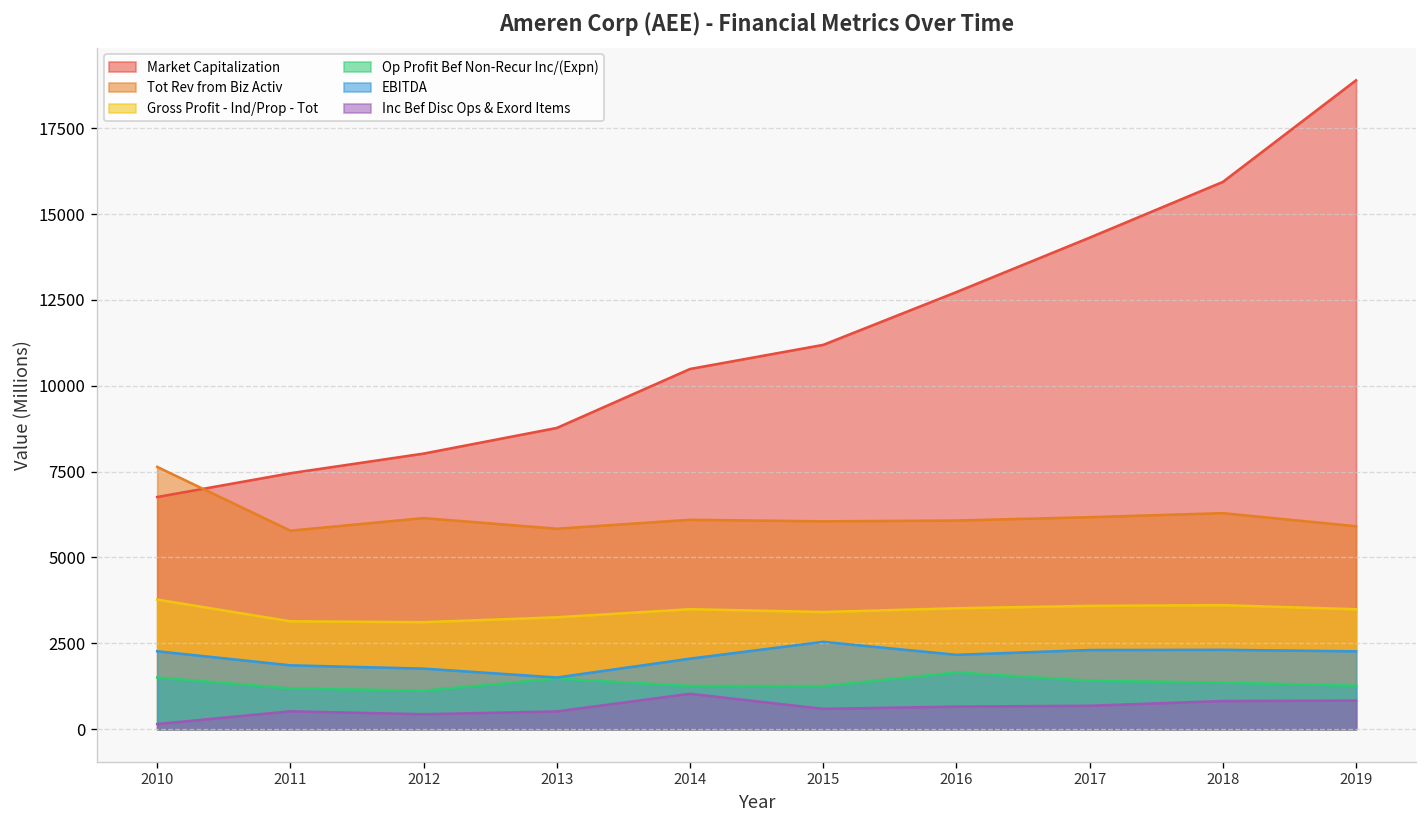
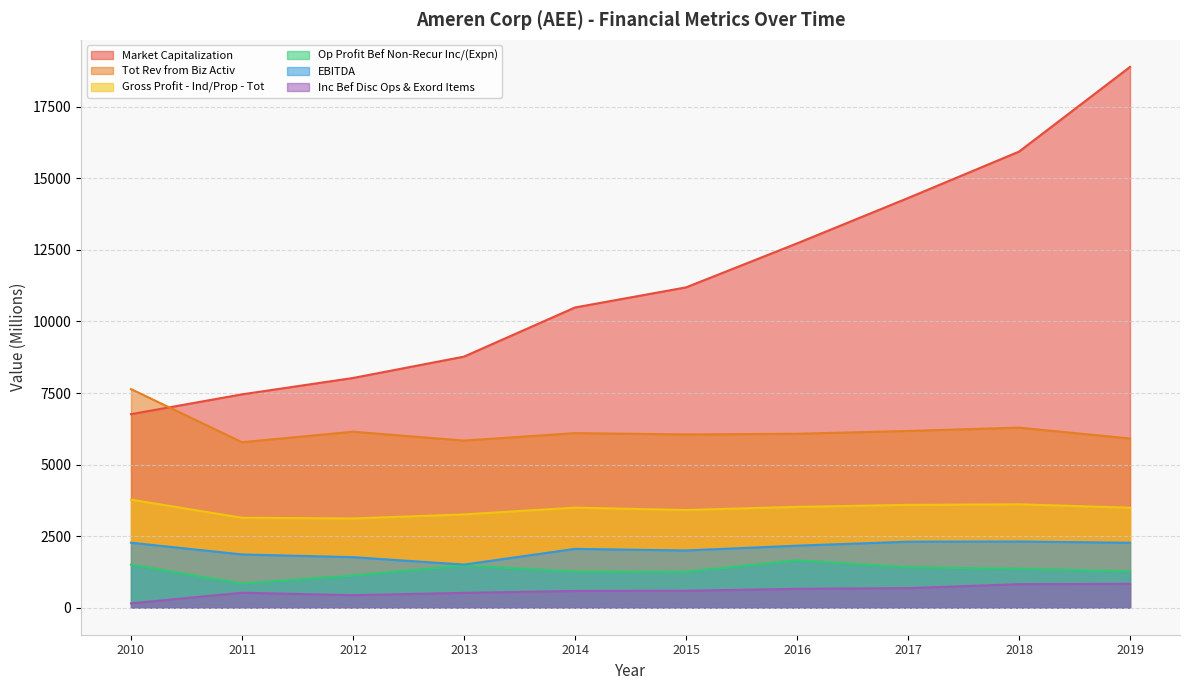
Op Profit Bef Non-Recur Inc/(Expn), 2011: 1200 -> 800
Inc Bef Disc Ops & Exord Items, 2014: 1000 -> 600
EBITDA, 2015: 2500 -> 2000
